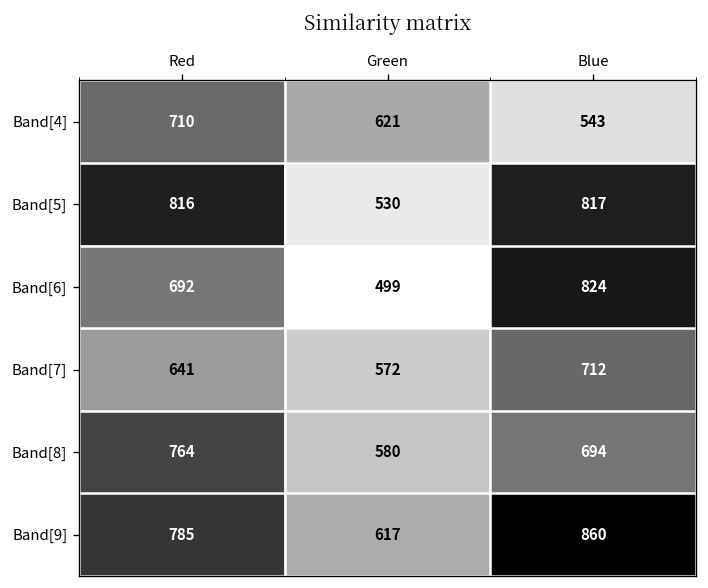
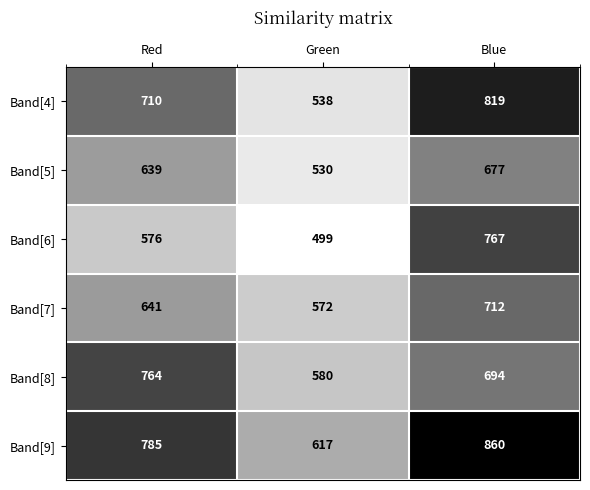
Band[4], Green: 621 -> 538
Band[4], Blue: 543 -> 819
Band[5], Red: 816 -> 639
Band[5], Blue: 817 -> 677
Band[6], Red: 692 -> 576
Band[6], Blue: 824 -> 767
